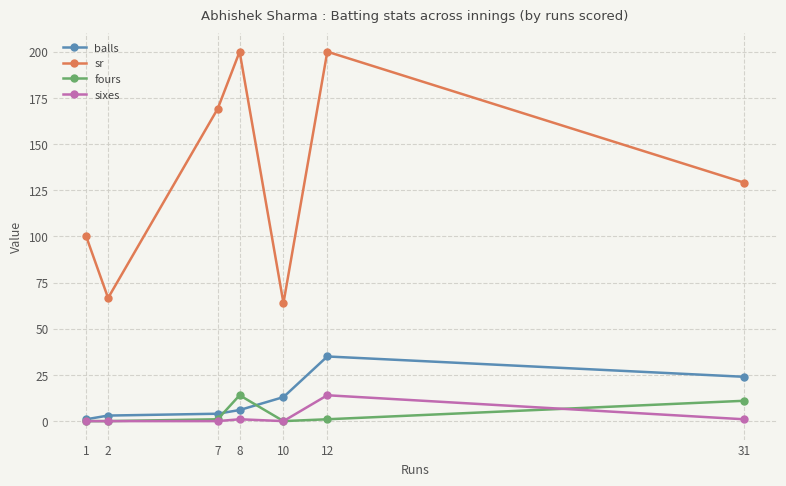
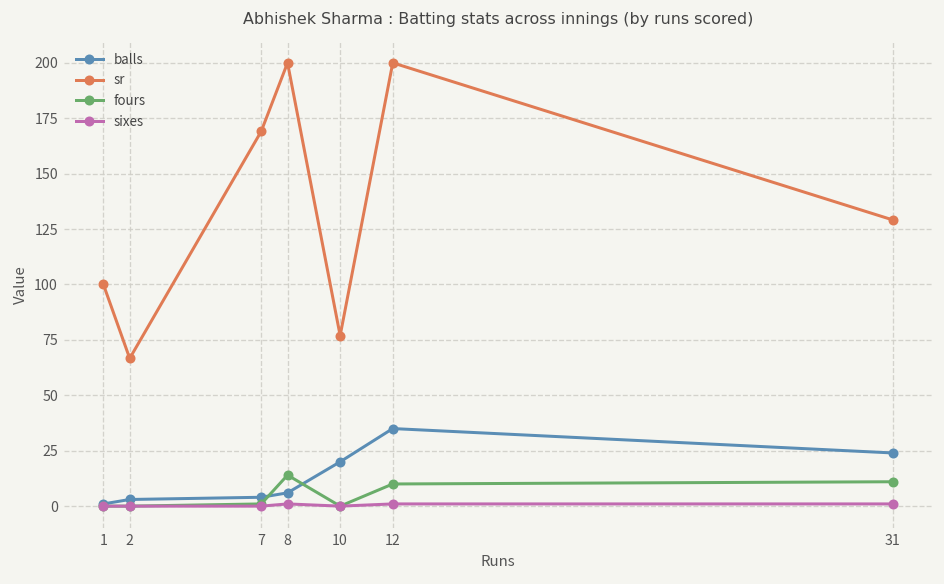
balls, 10: 13 -> 20
sr, 10: 64 -> 77
fours, 12: 1 -> 10
sixes, 12: 14 -> 1
